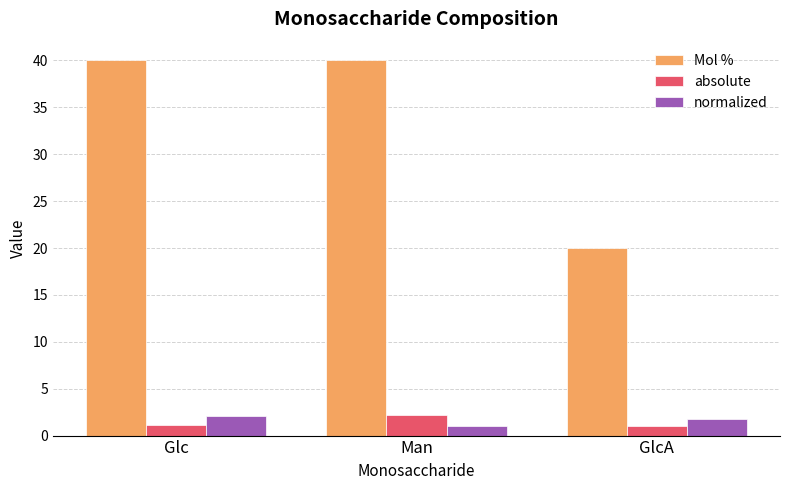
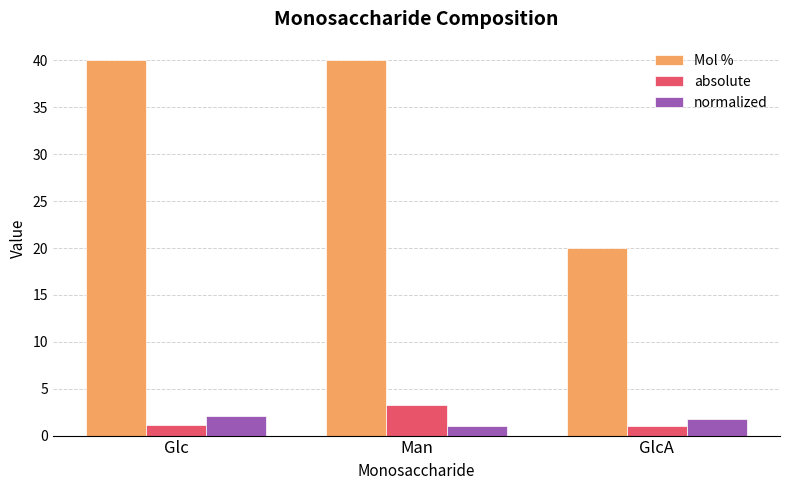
absolute, Man: 2 -> 3
